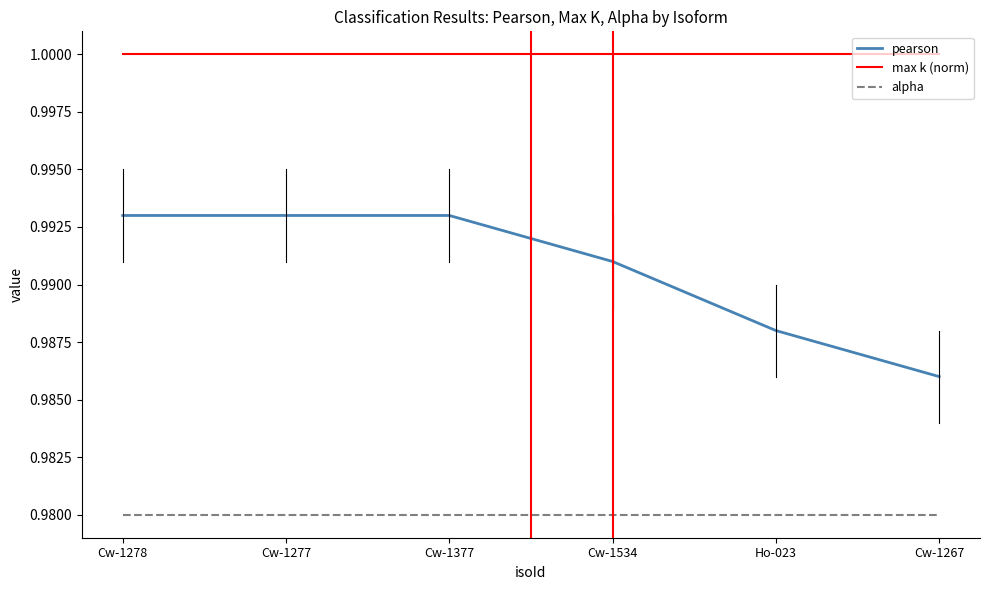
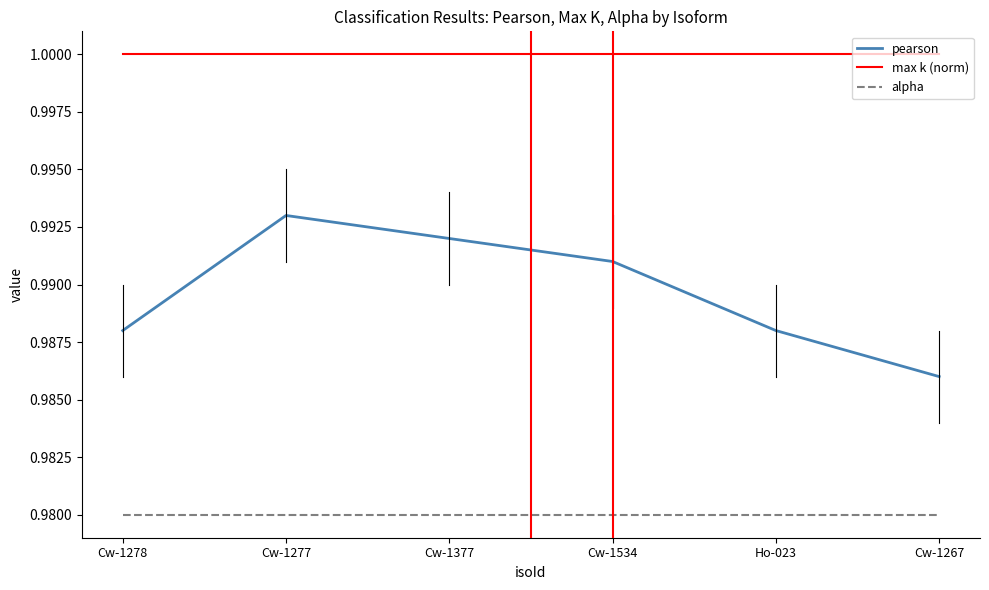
pearson, Cw-1278: 0.993 -> 0.988
pearson, Cw-1377: 0.993 -> 0.992
